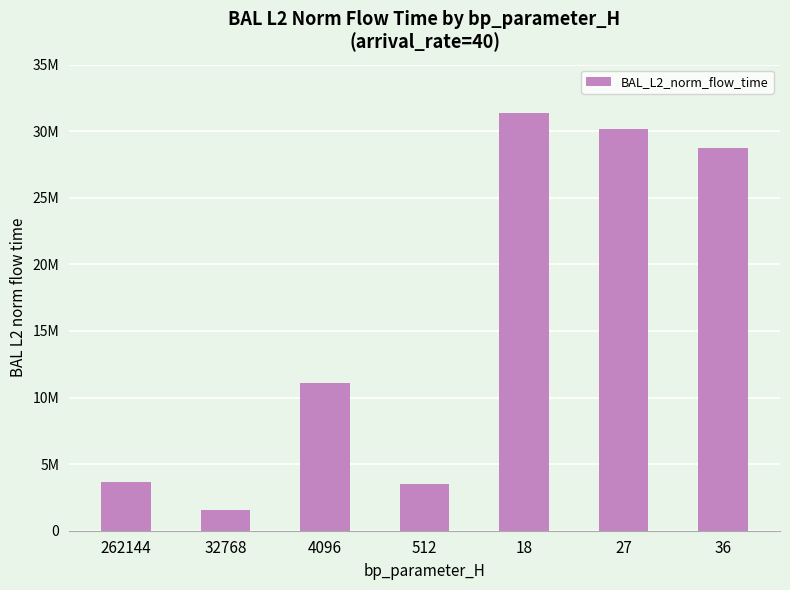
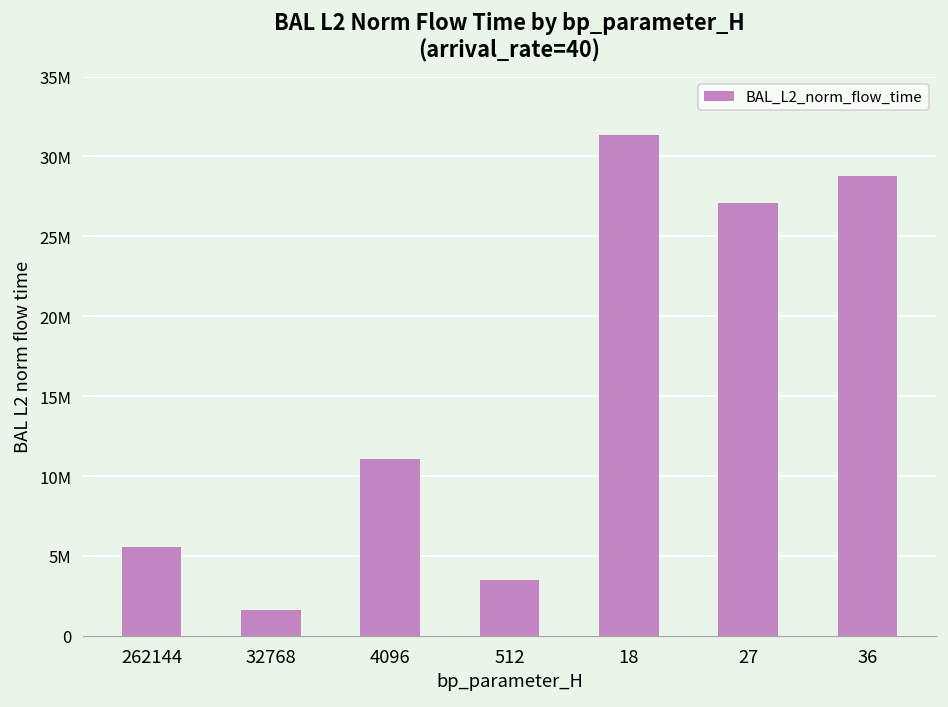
262144: 3700000 -> 5600000
27: 30200000 -> 27100000
